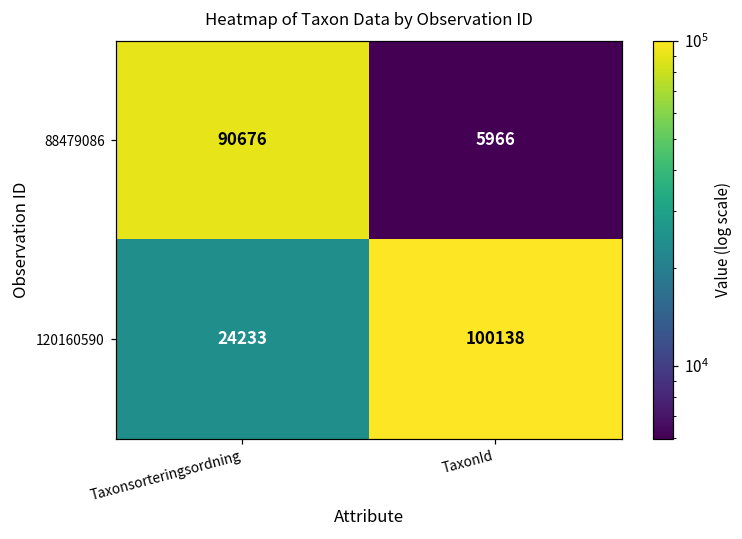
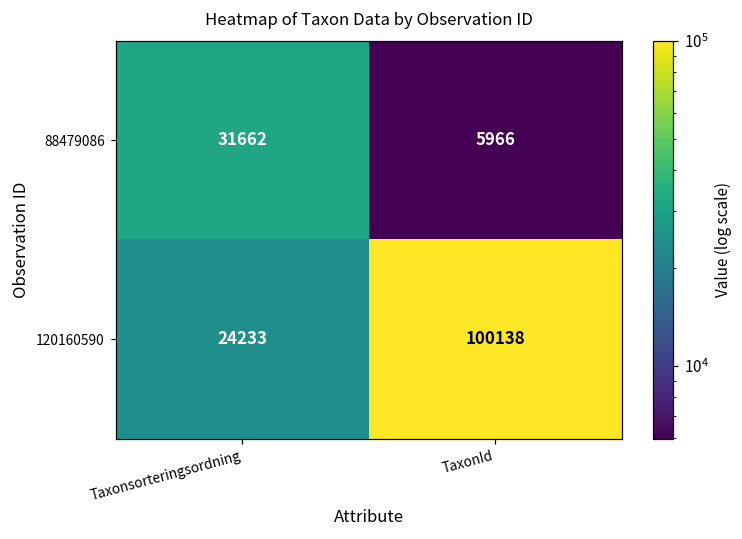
88479086, Taxonsorteringsordning: 90676 -> 31662
